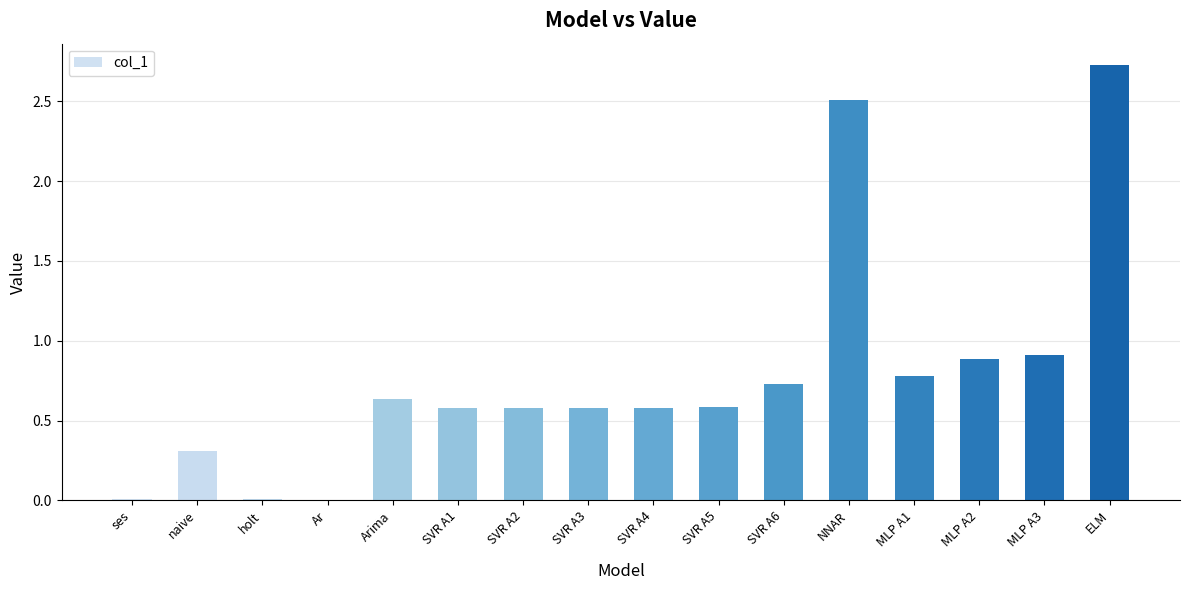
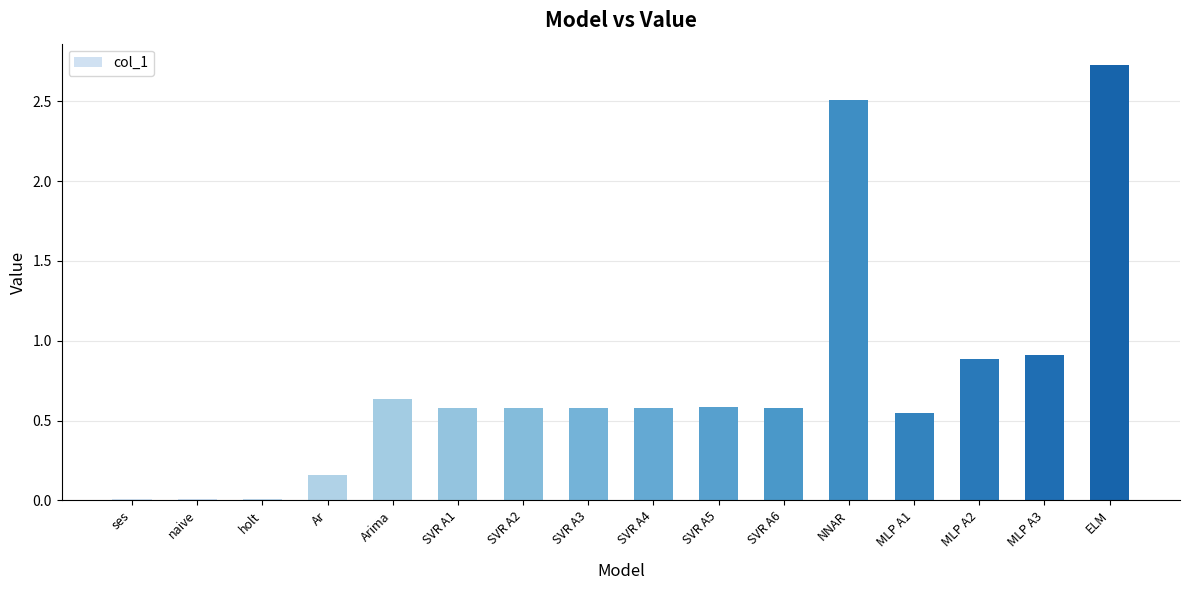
naive: 0.31 -> 0.01
Ar: 0.00 -> 0.16
SVR A6: 0.73 -> 0.58
MLP A1: 0.78 -> 0.55
